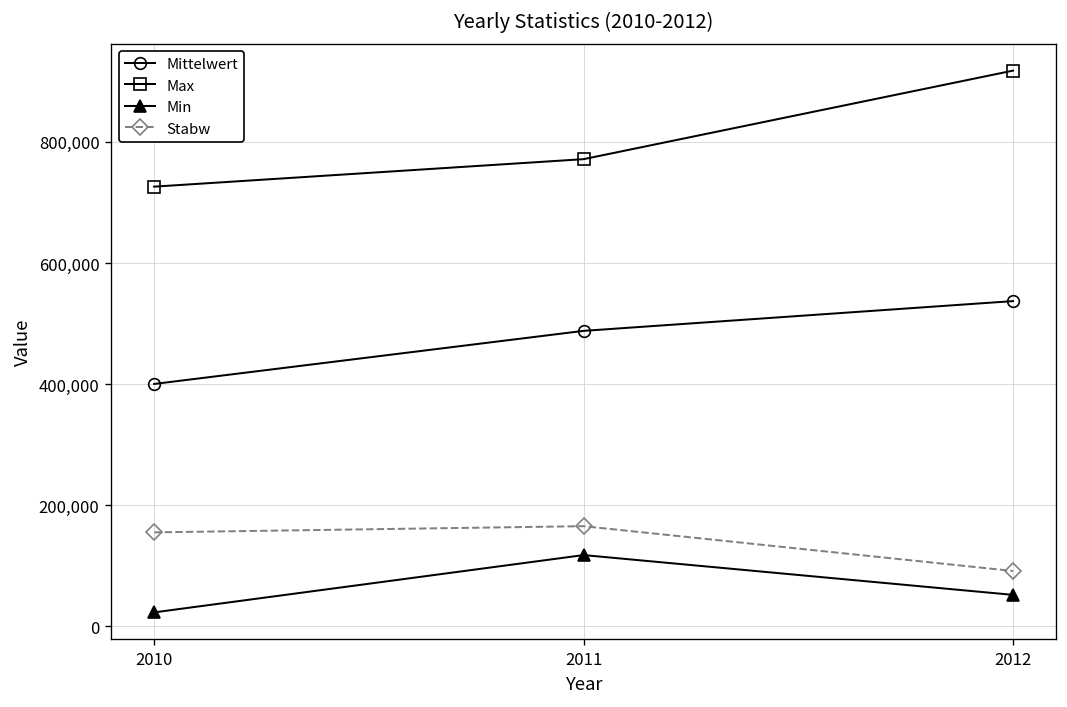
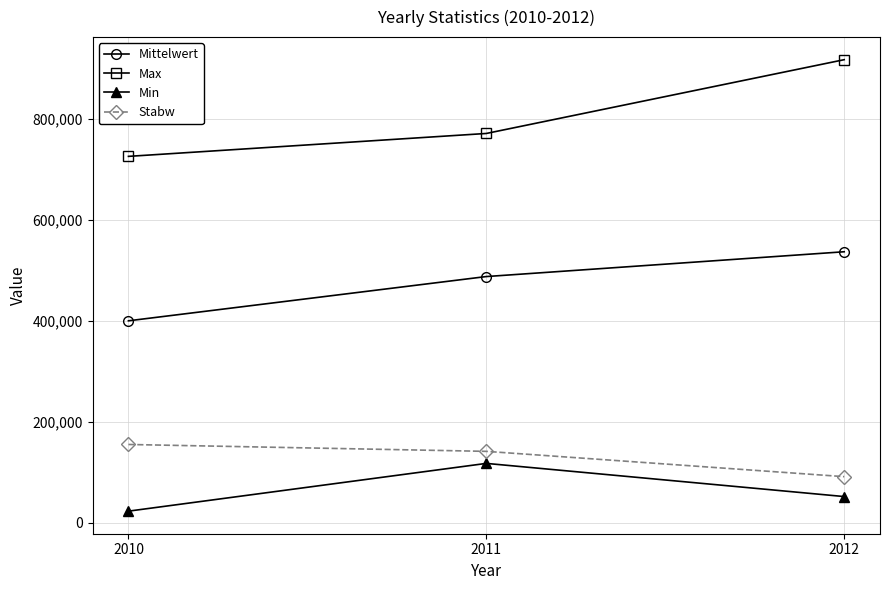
Stabw, 2011: 170,000 -> 140,000
